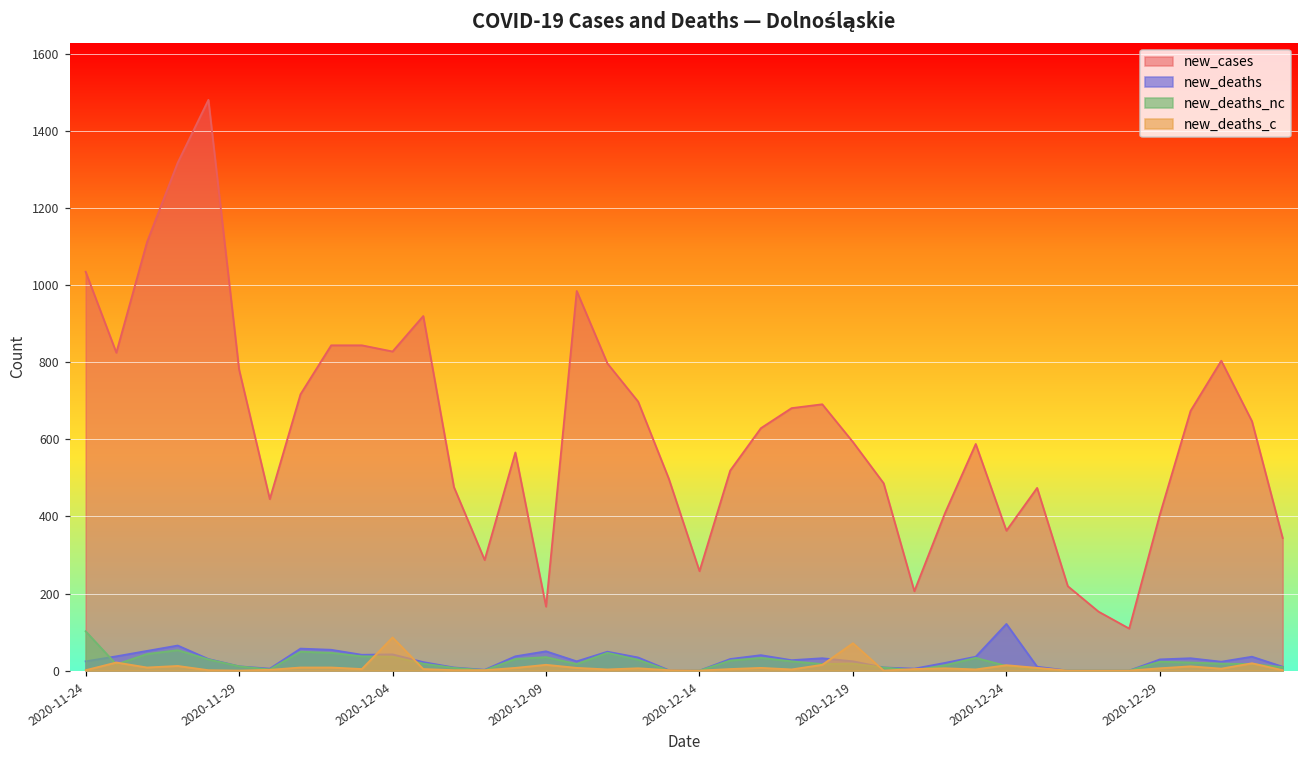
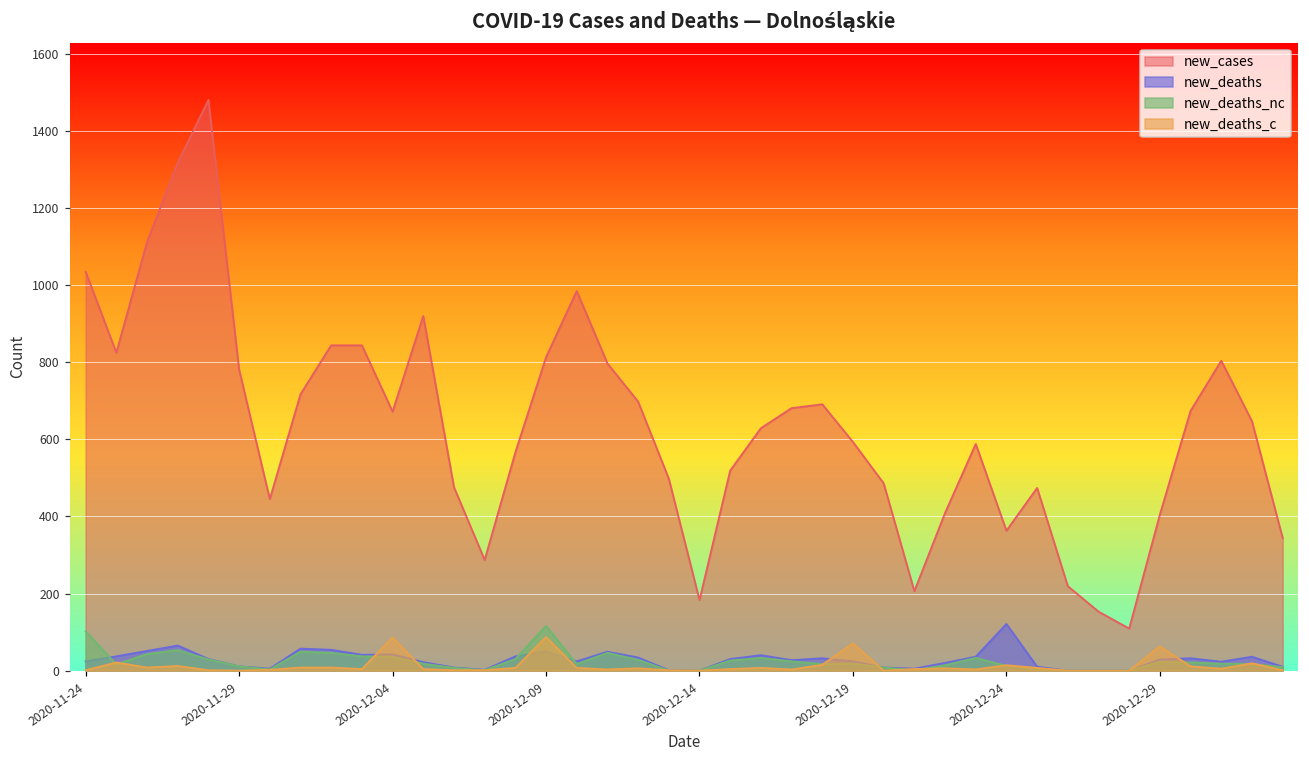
new_cases, 2020-12-04: 830 -> 670
new_cases, 2020-12-09: 170 -> 810
new_deaths_nc, 2020-12-09: 40 -> 120
new_deaths_c, 2020-12-09: 20 -> 90
new_cases, 2020-12-14: 260 -> 180
new_deaths_c, 2020-12-29: 10 -> 60
